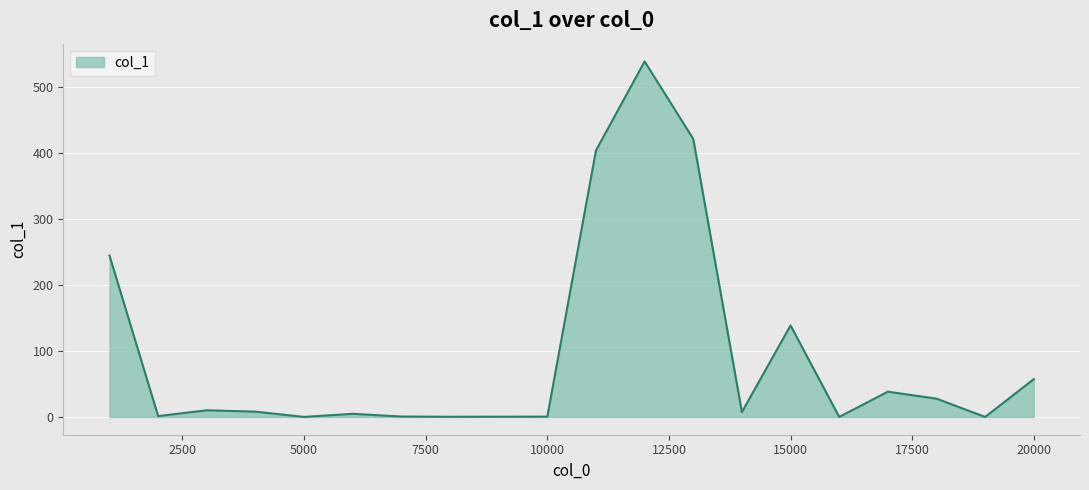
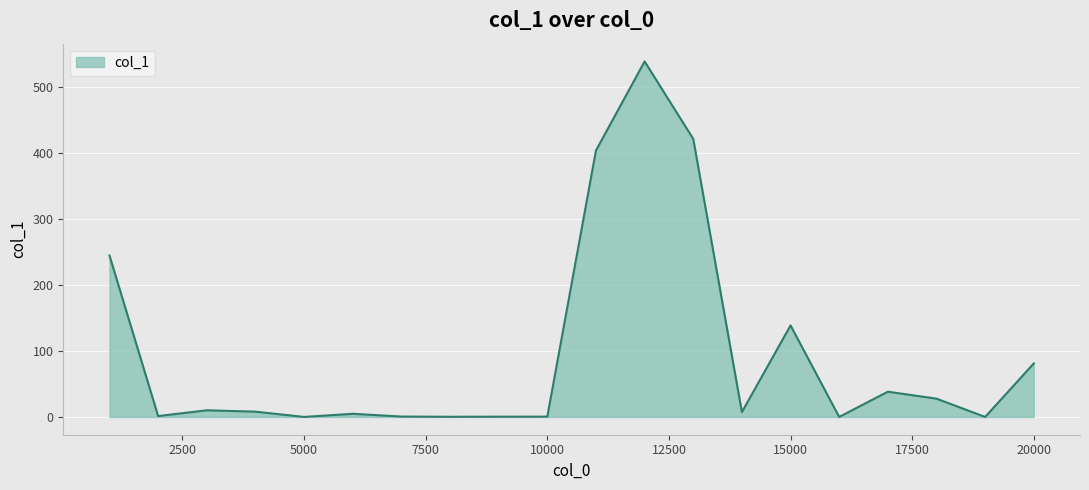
20000: 60 -> 80
